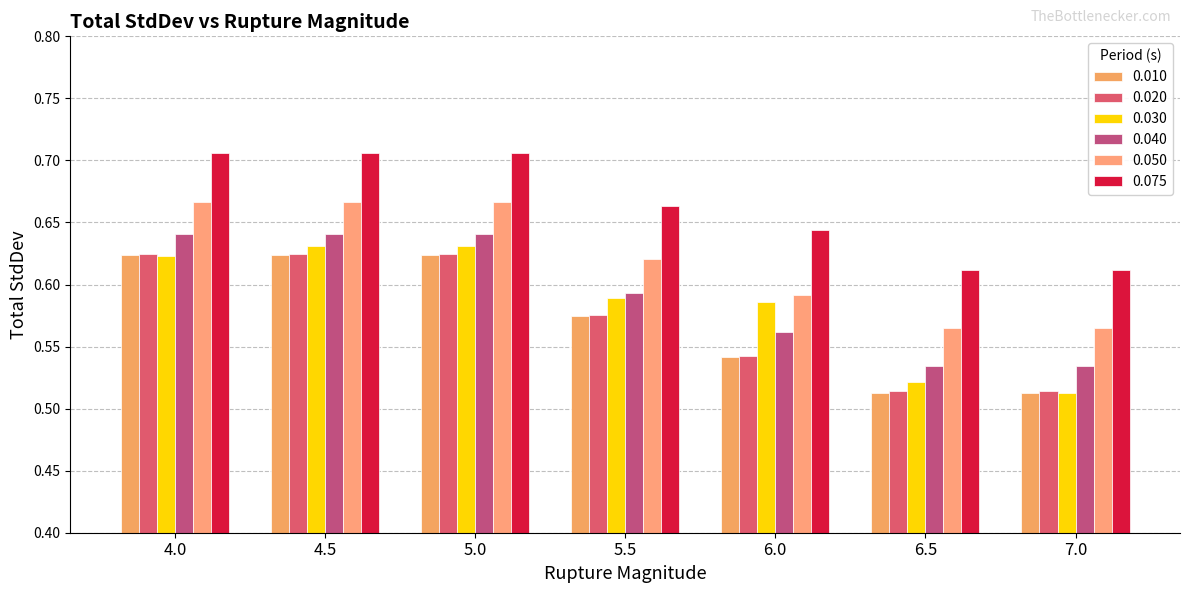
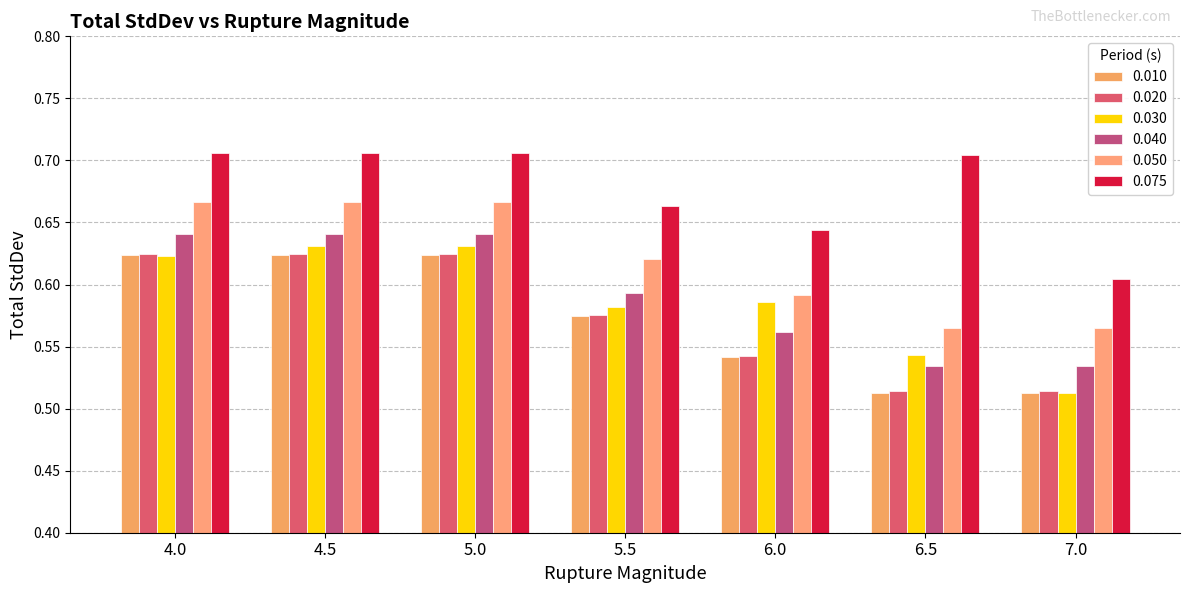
0.030, 5.5: 0.589 -> 0.582
0.030, 6.5: 0.522 -> 0.543
0.075, 6.5: 0.612 -> 0.704
0.075, 7.0: 0.612 -> 0.605
